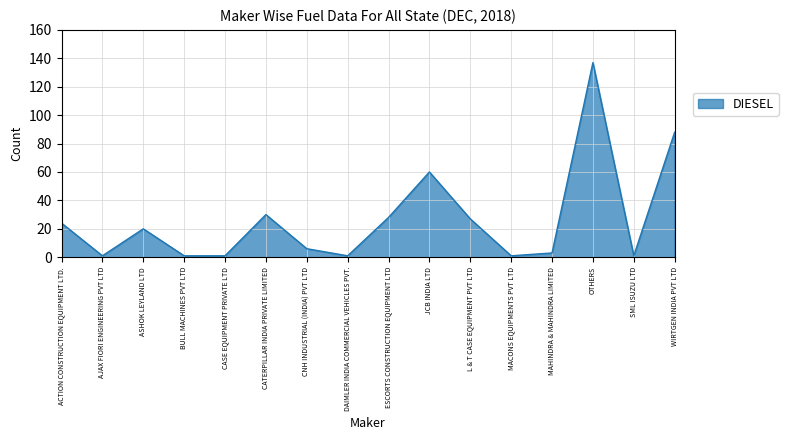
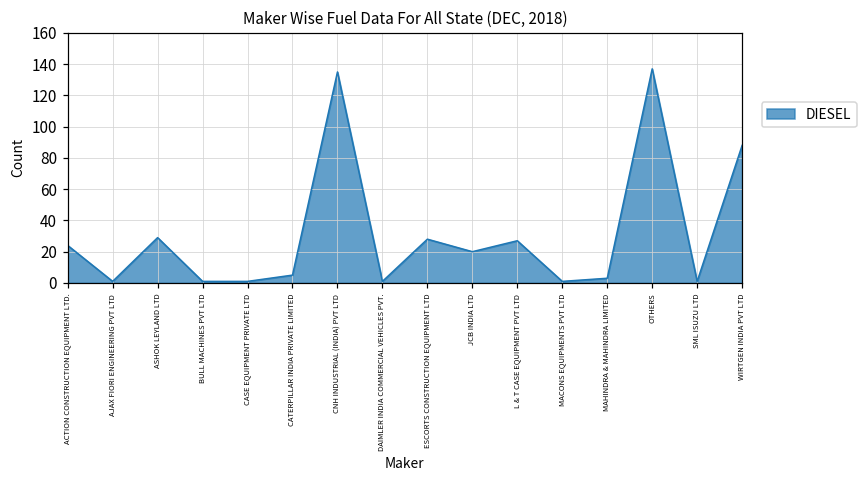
ASHOK LEYLAND LTD: 20 -> 29
CATERPILLAR INDIA PRIVATE LIMITED: 30 -> 5
CNH INDUSTRIAL (INDIA) PVT LTD: 6 -> 135
JCB INDIA LTD: 60 -> 20
